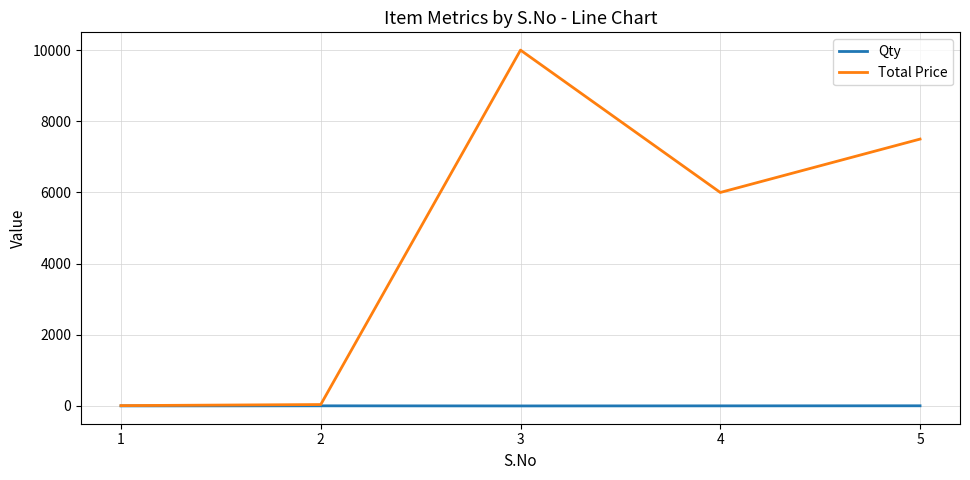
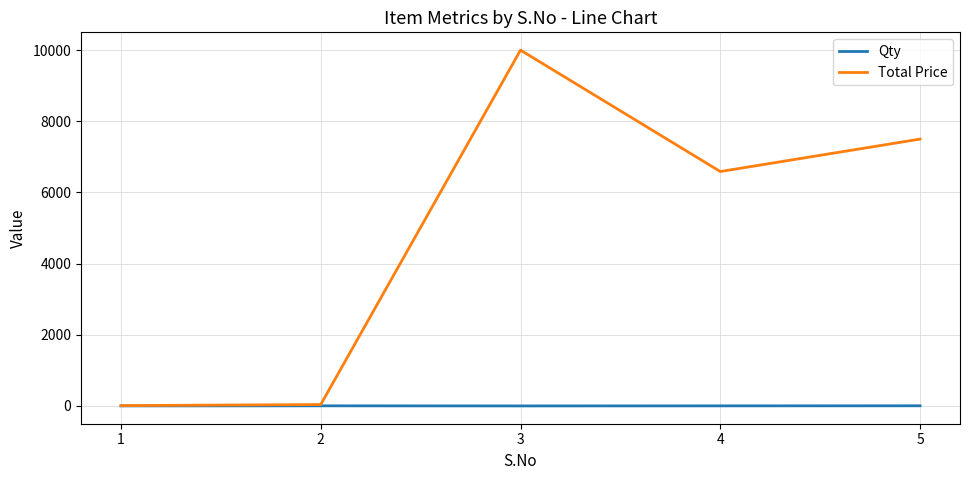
Total Price, 4: 6000 -> 6600
